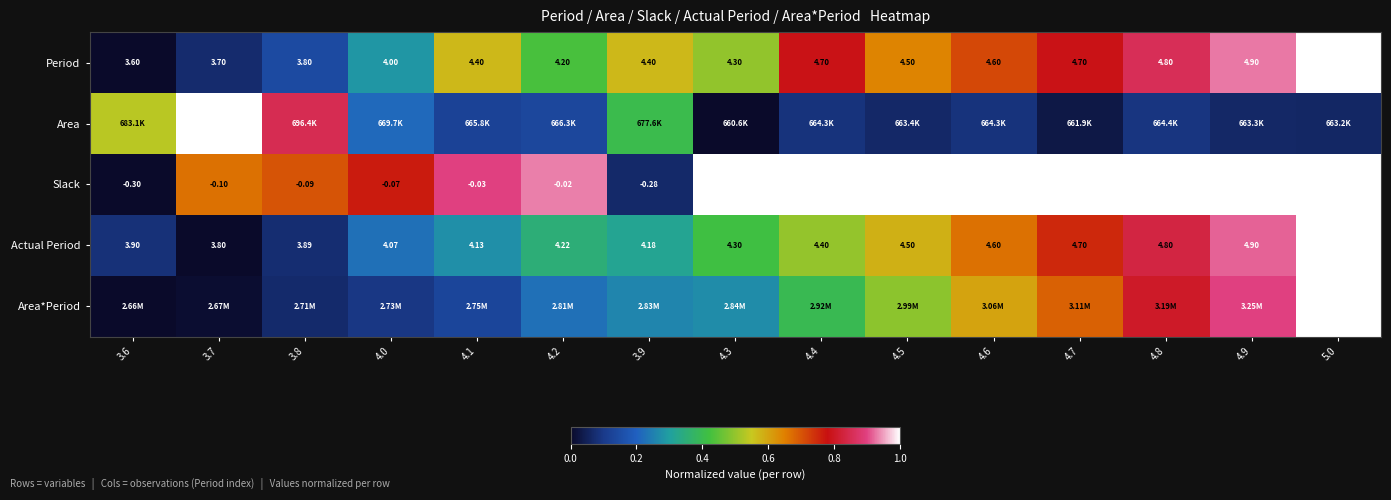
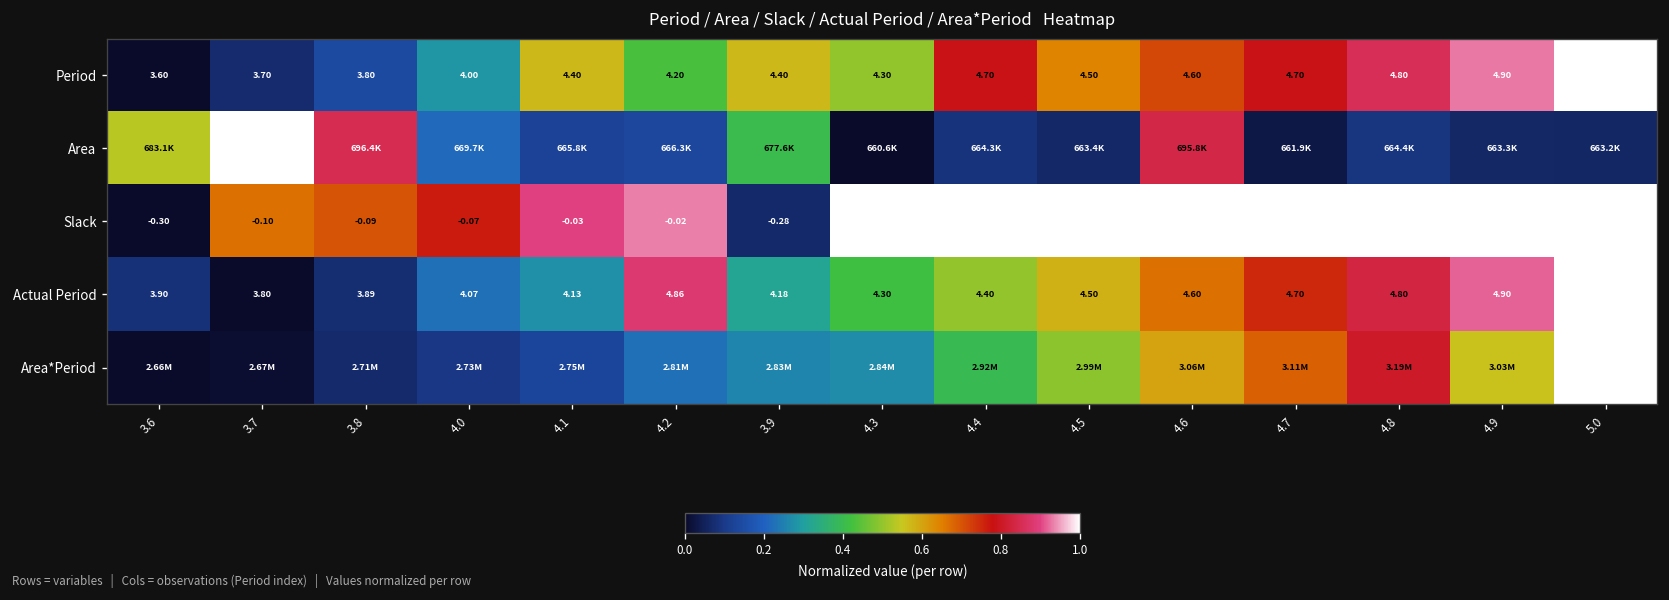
Area, 4.6: 664.3K -> 695.8K
Actual Period, 4.2: 4.22 -> 4.86
Area*Period, 4.9: 3.25M -> 3.03M
